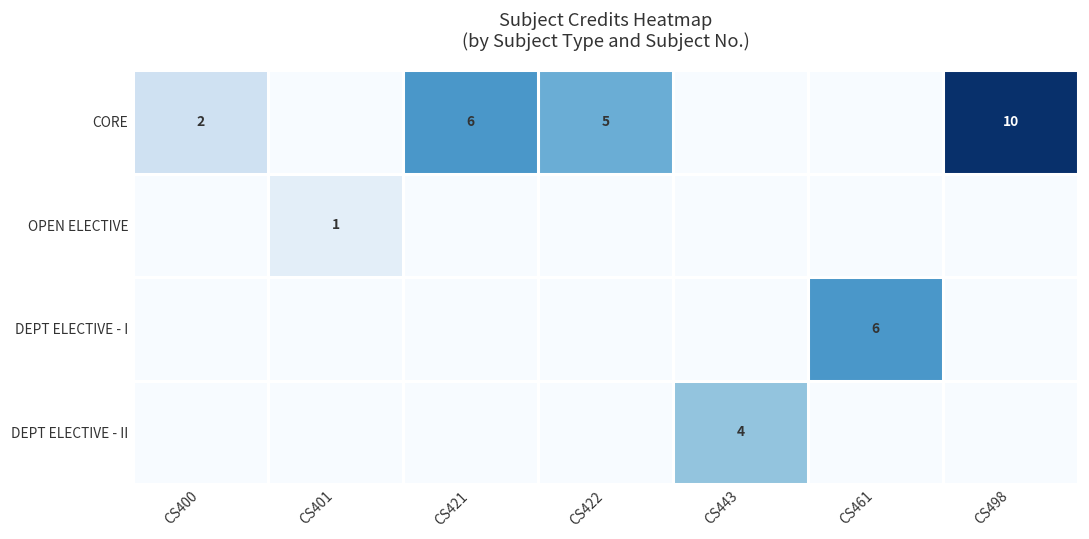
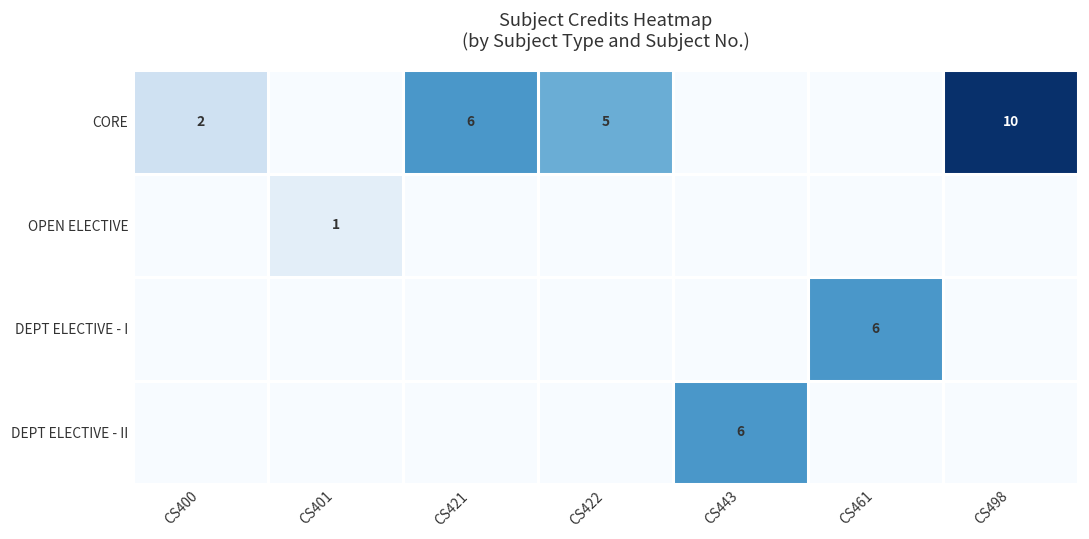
DEPT ELECTIVE - II, CS443: 4 -> 6
